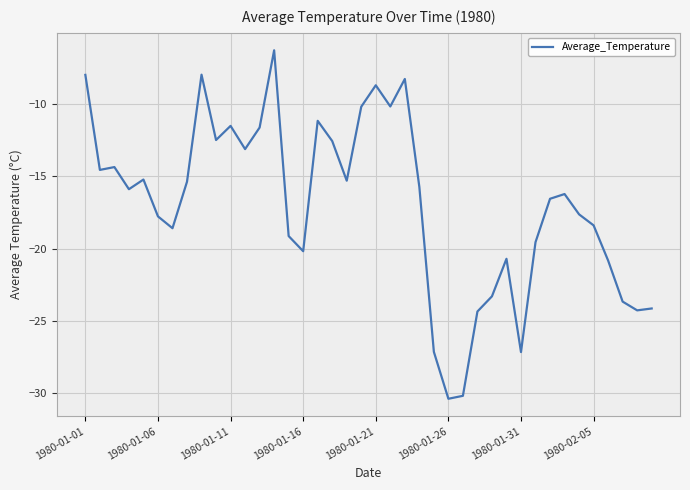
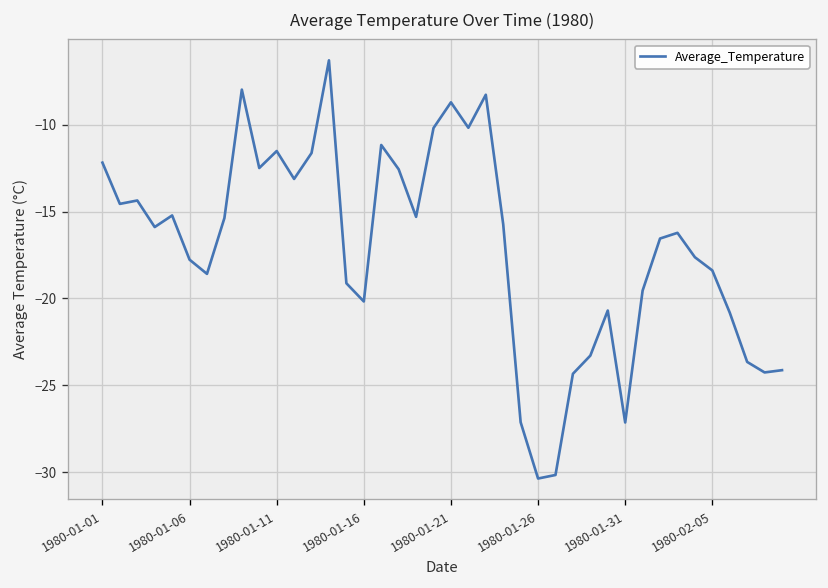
1980-01-01: -8.0 -> -12.2
